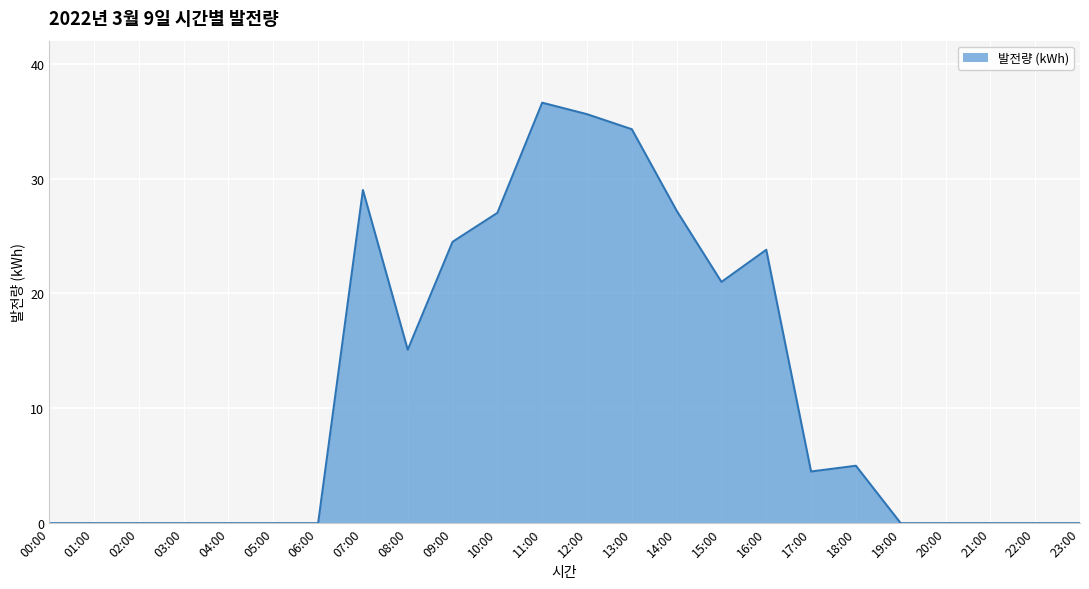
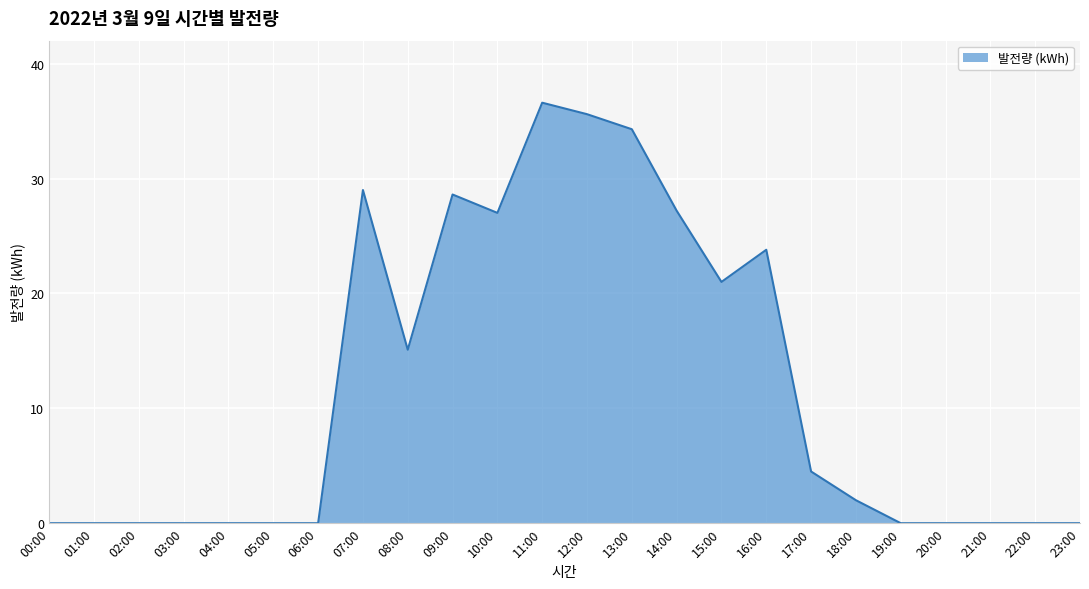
09:00: 24.5 -> 28.6
18:00: 5 -> 2
